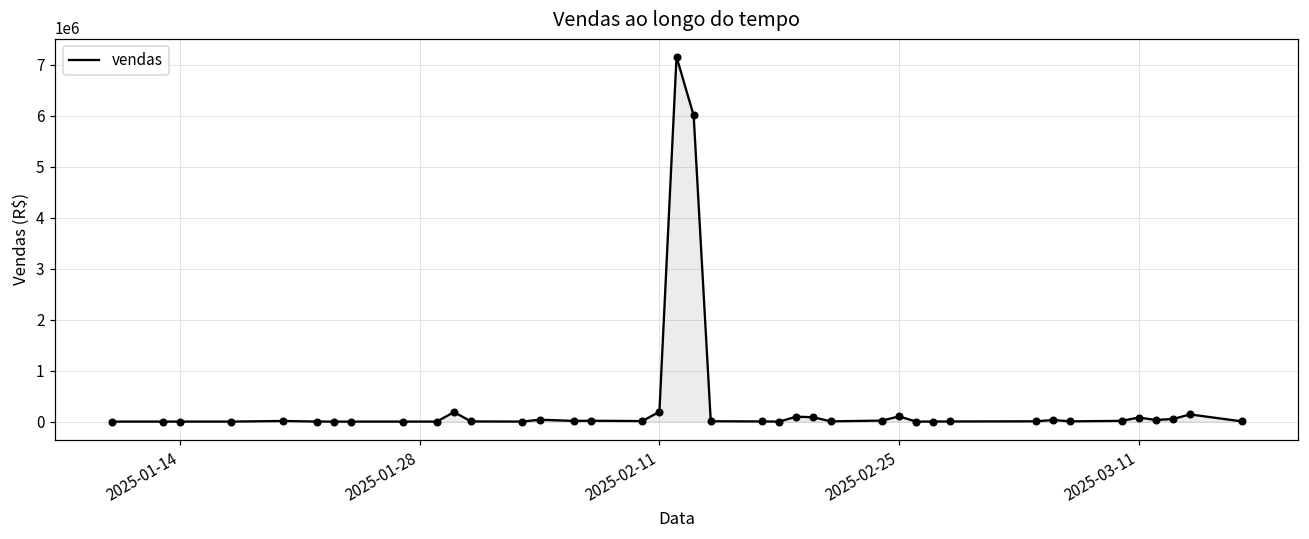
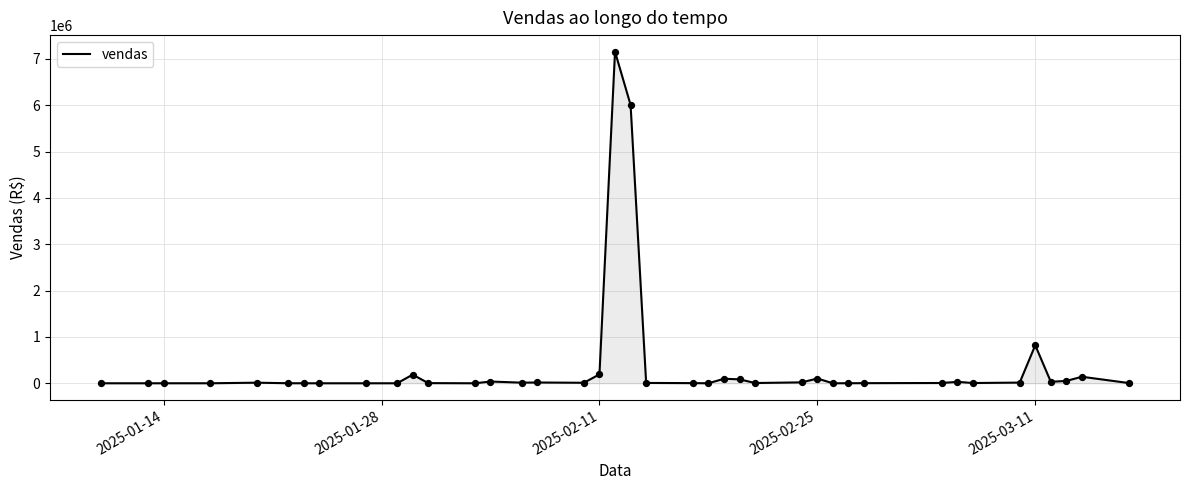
2025-03-11: 100000 -> 800000
